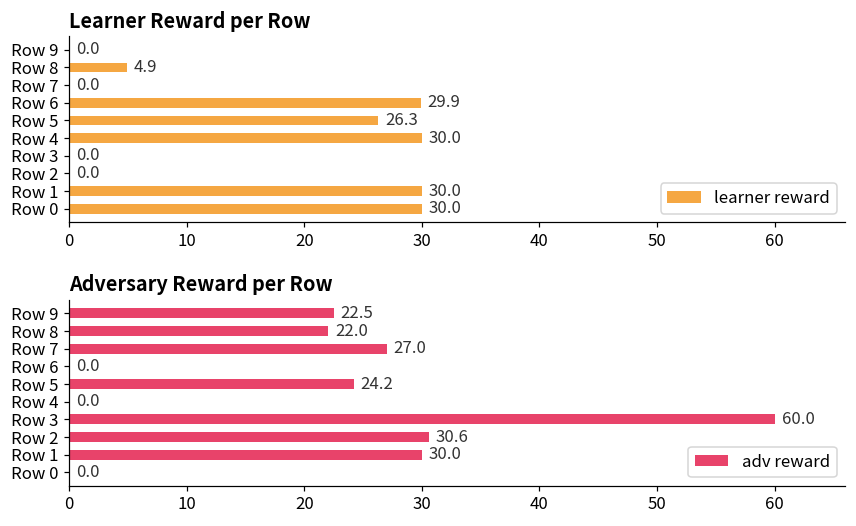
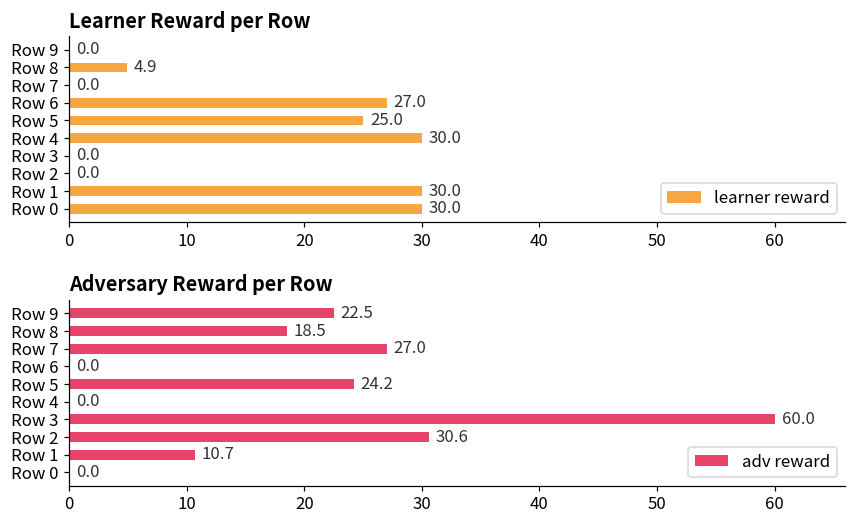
Learner Reward per Row, Row 6: 29.9 -> 27.0
Learner Reward per Row, Row 5: 26.3 -> 25.0
Adversary Reward per Row, Row 8: 22.0 -> 18.5
Adversary Reward per Row, Row 1: 30.0 -> 10.7
